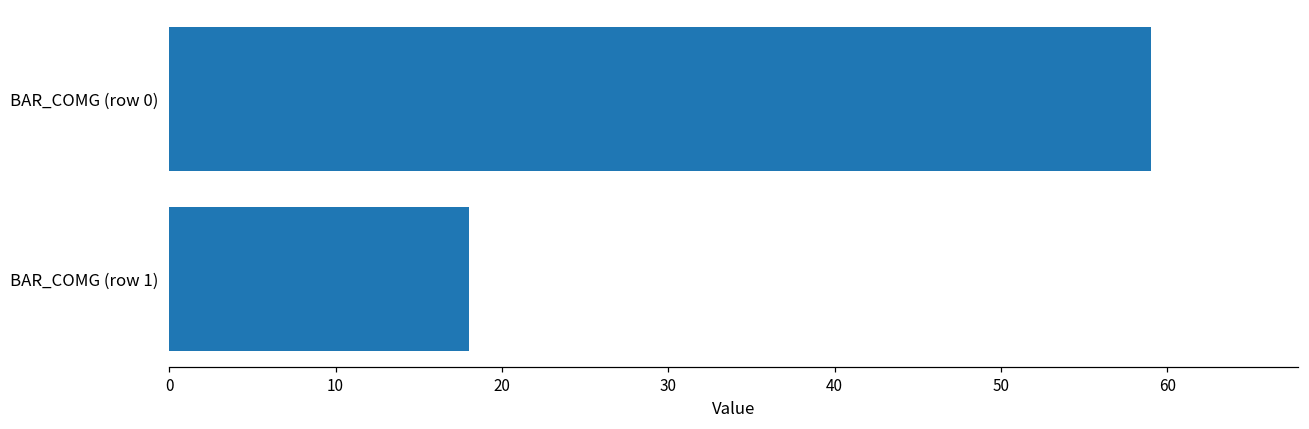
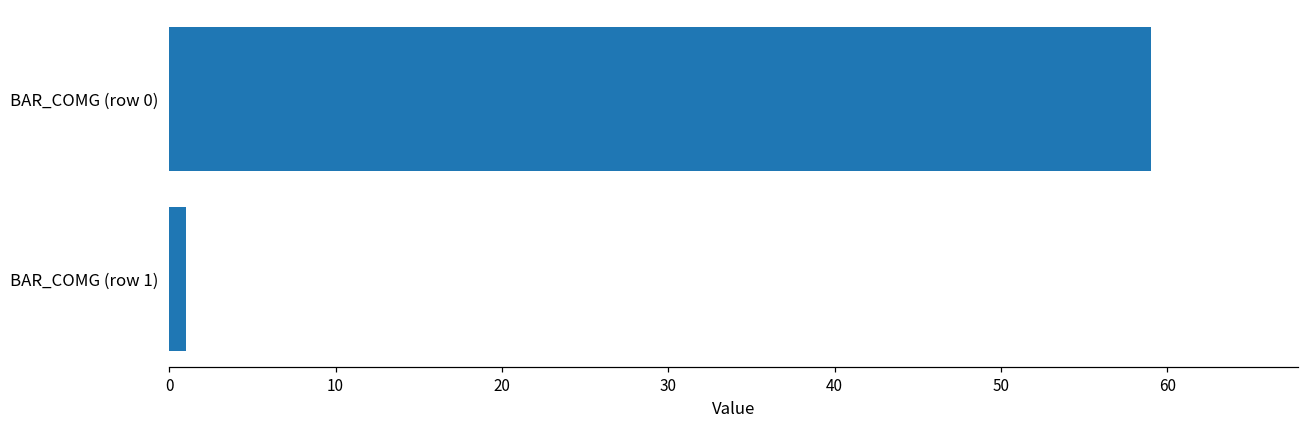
BAR_COMG (row 1): 18 -> 1
